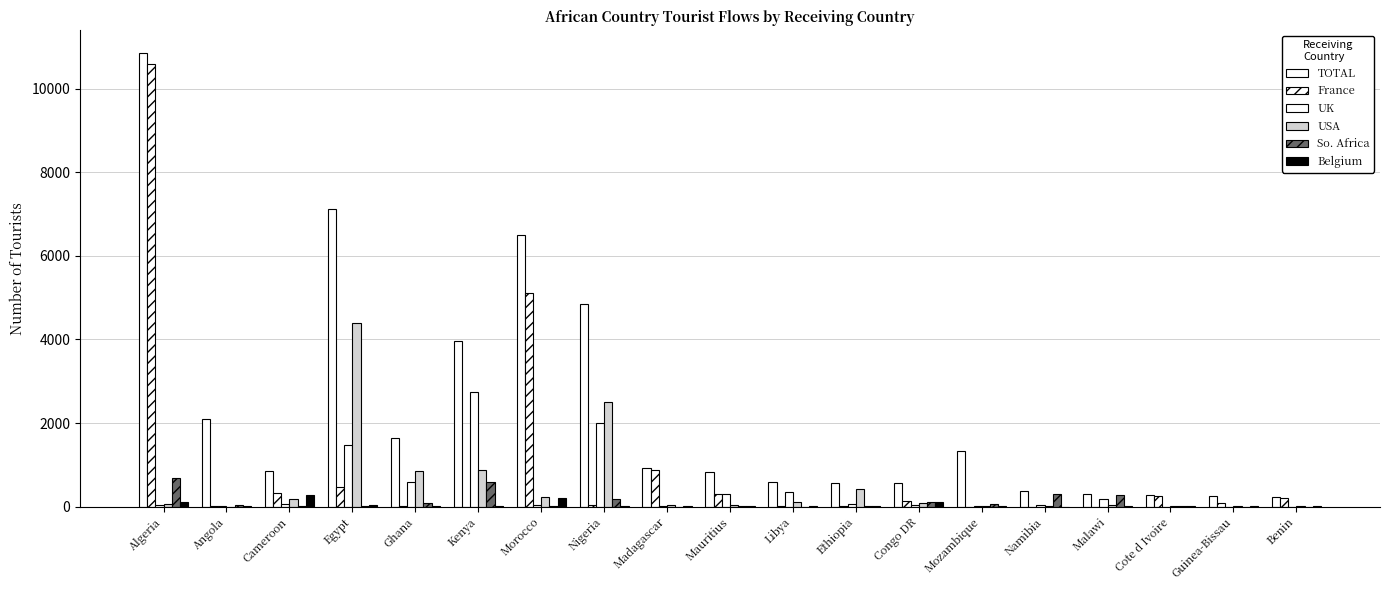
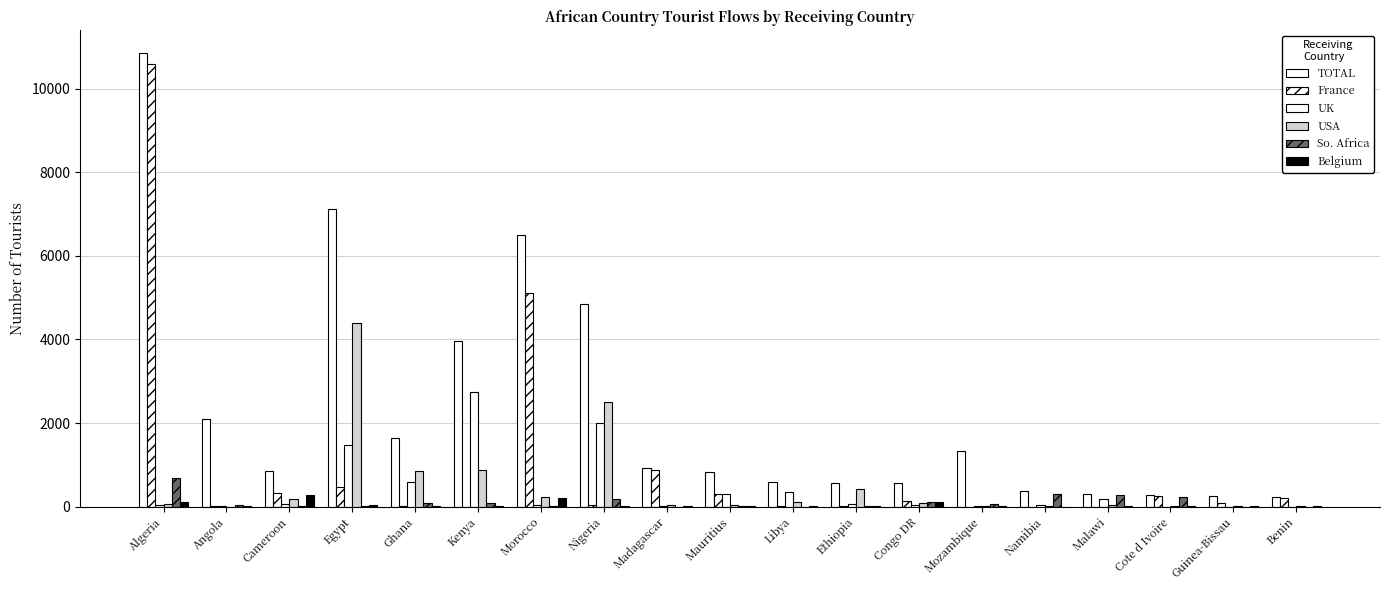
So. Africa, Kenya: 600 -> 100
So. Africa, Cote d Ivoire: 0 -> 200
